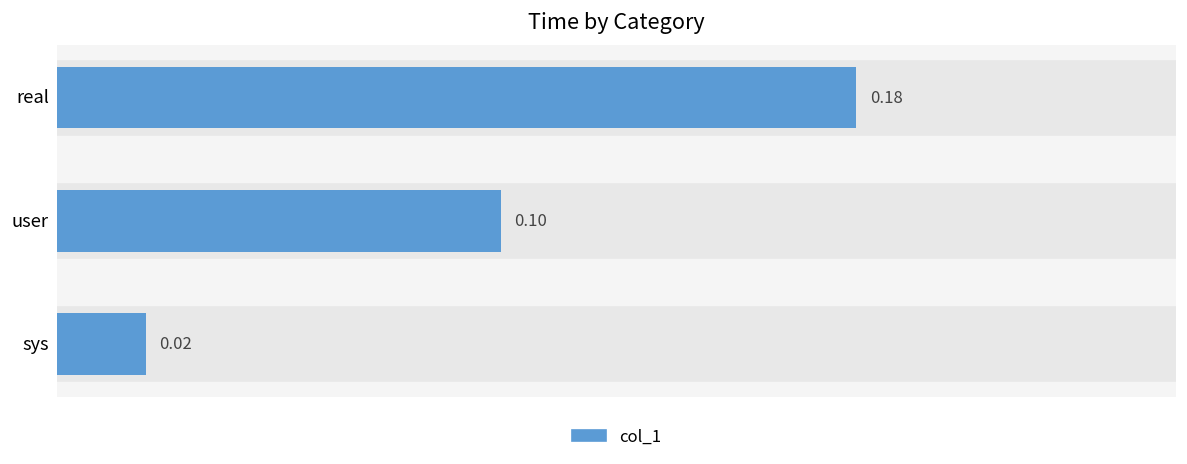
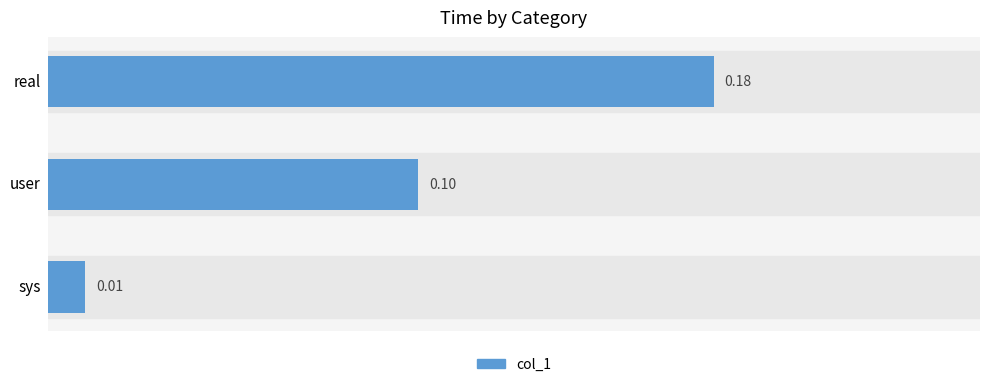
sys: 0.02 -> 0.01
